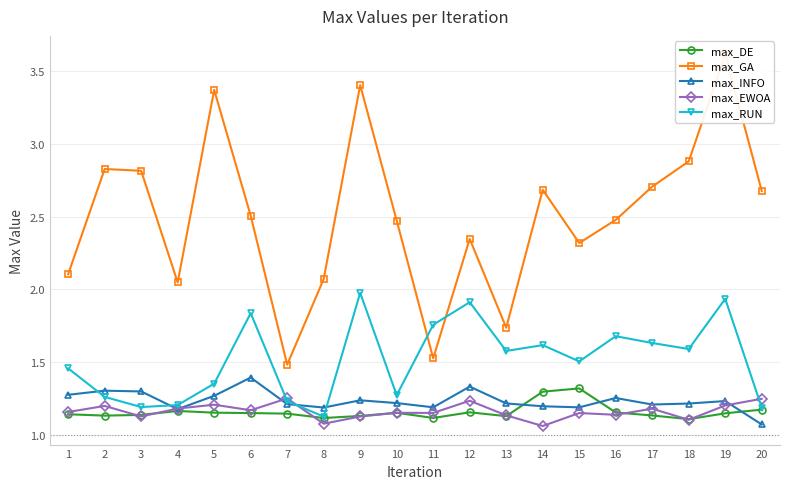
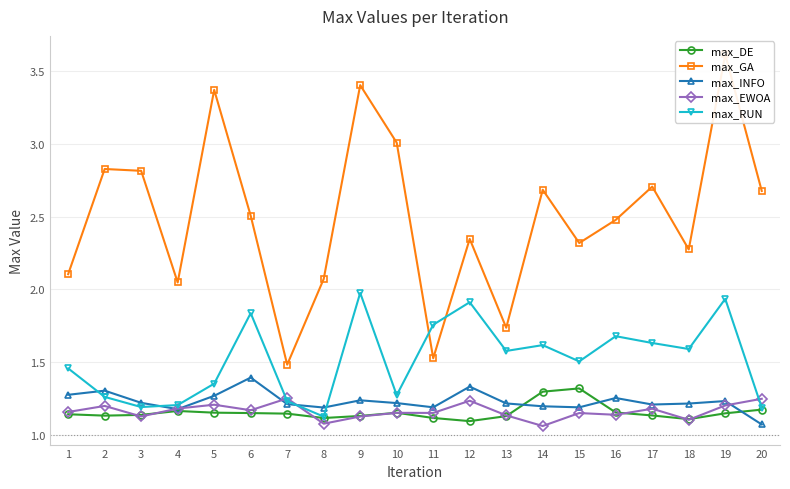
max_INFO, 3: 1.30 -> 1.22
max_GA, 10: 2.47 -> 3.01
max_DE, 12: 1.15 -> 1.09
max_GA, 18: 2.88 -> 2.27
